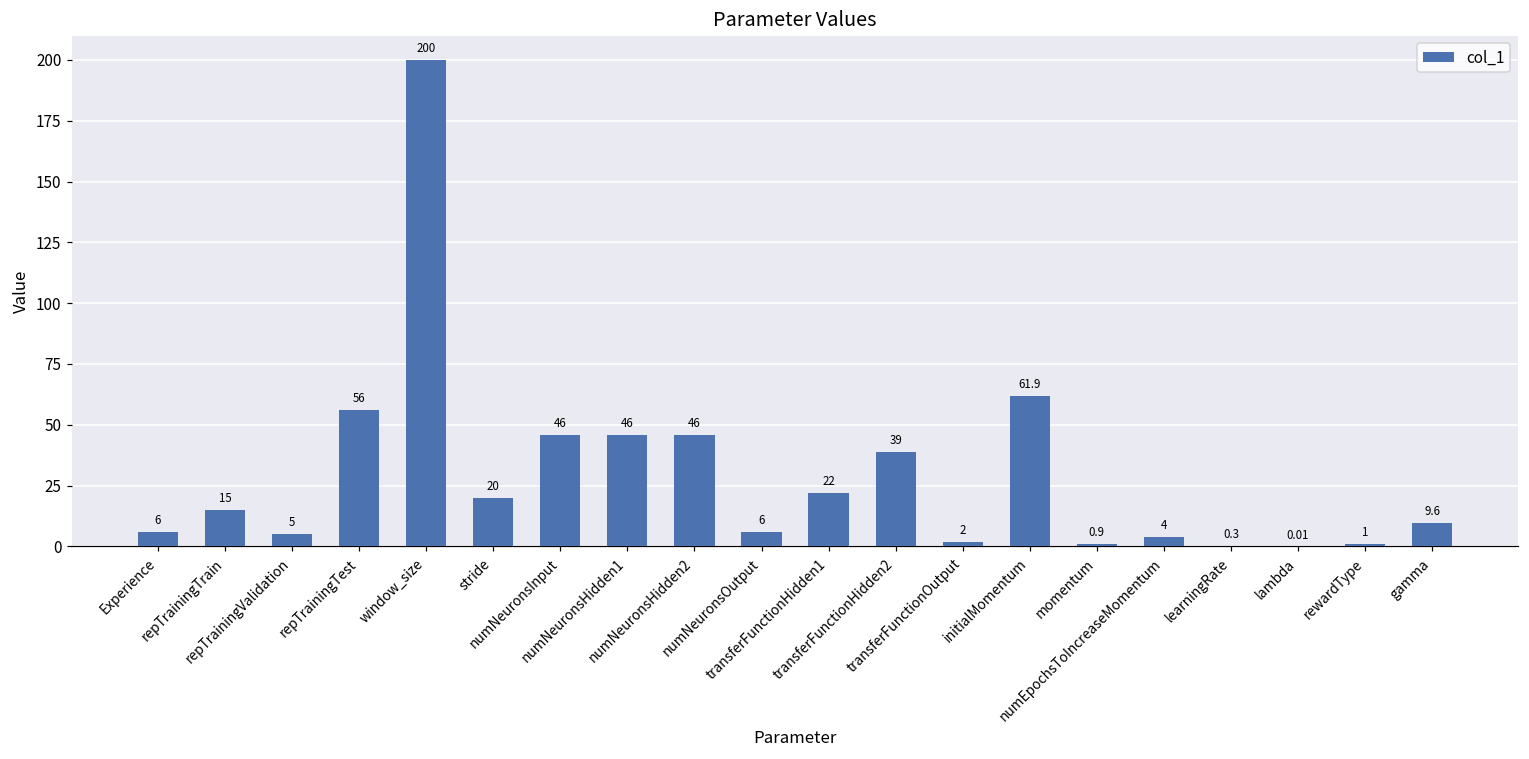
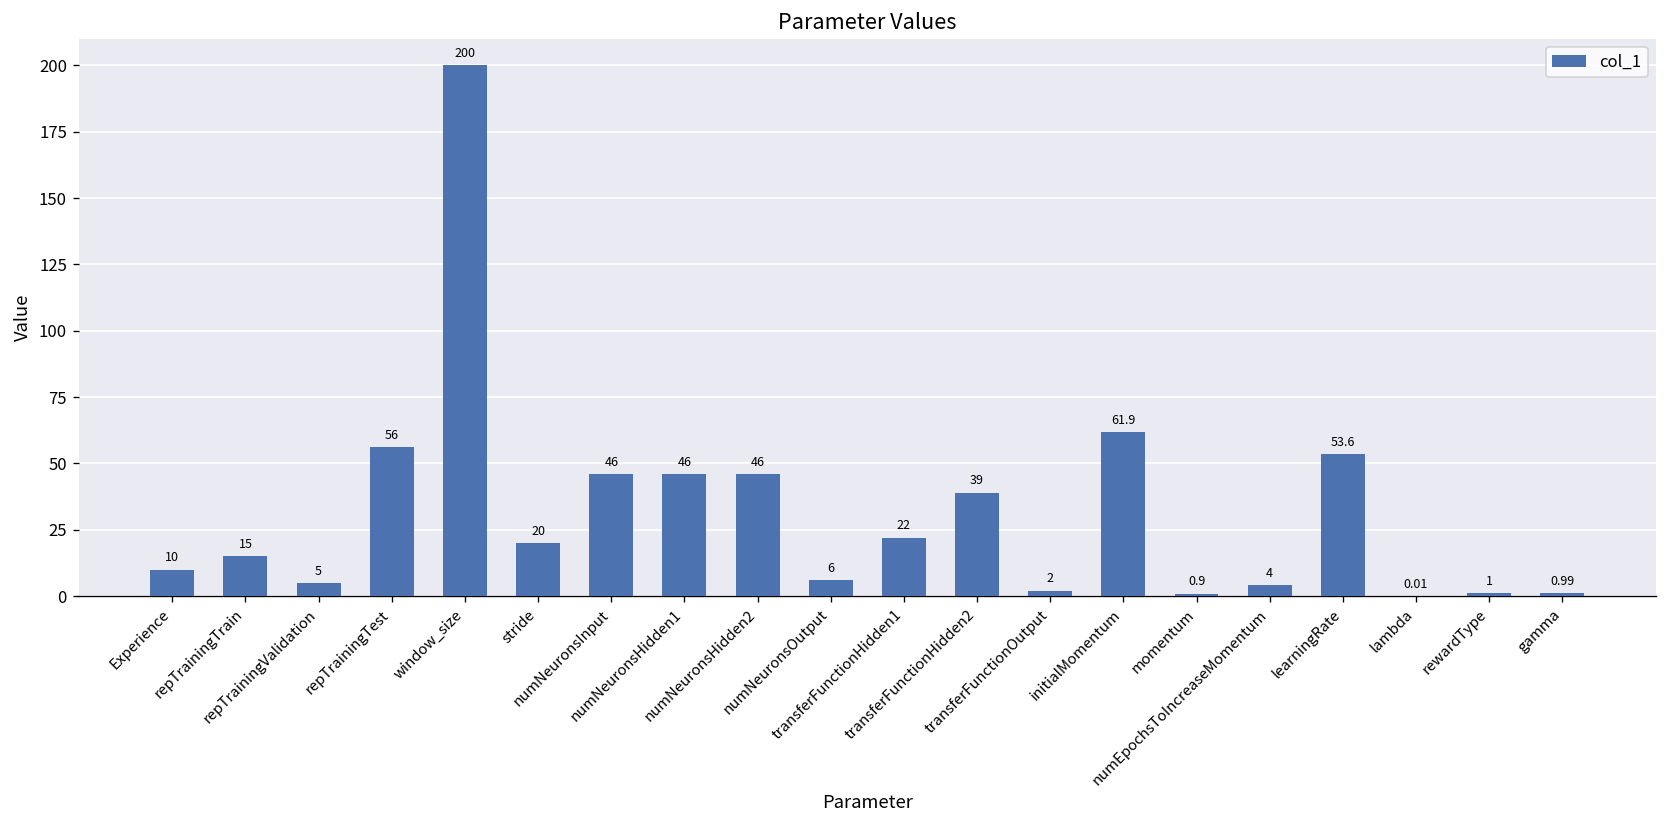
Experience: 6 -> 10
learningRate: 0.3 -> 53.6
gamma: 9.6 -> 0.99
